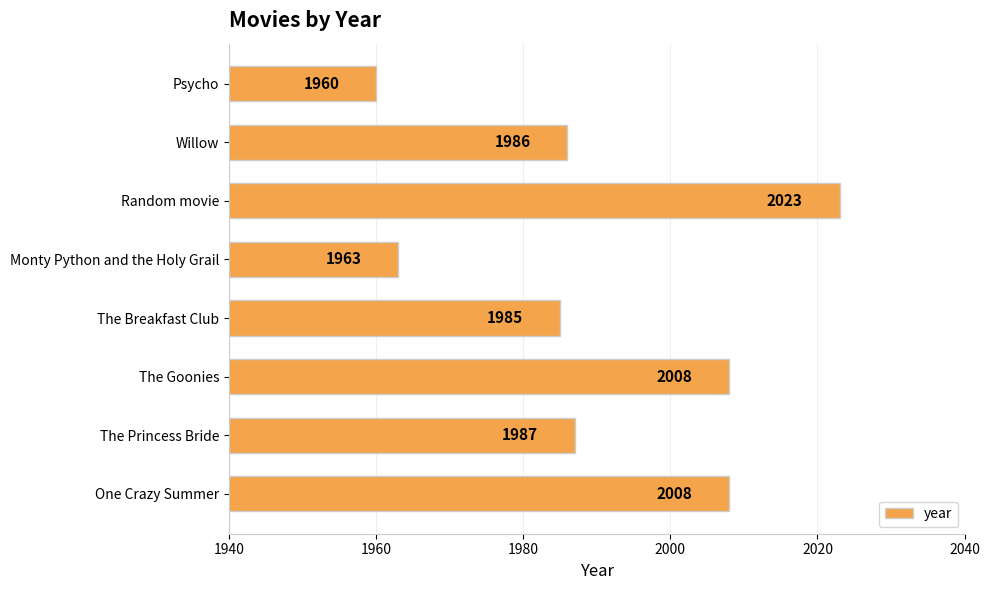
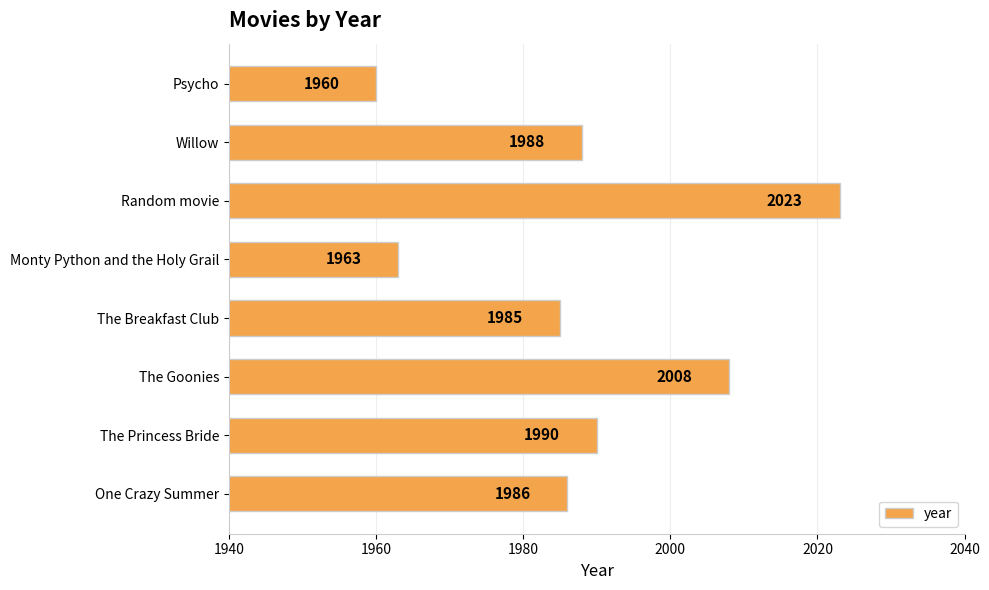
Willow: 1986 -> 1988
The Princess Bride: 1987 -> 1990
One Crazy Summer: 2008 -> 1986
